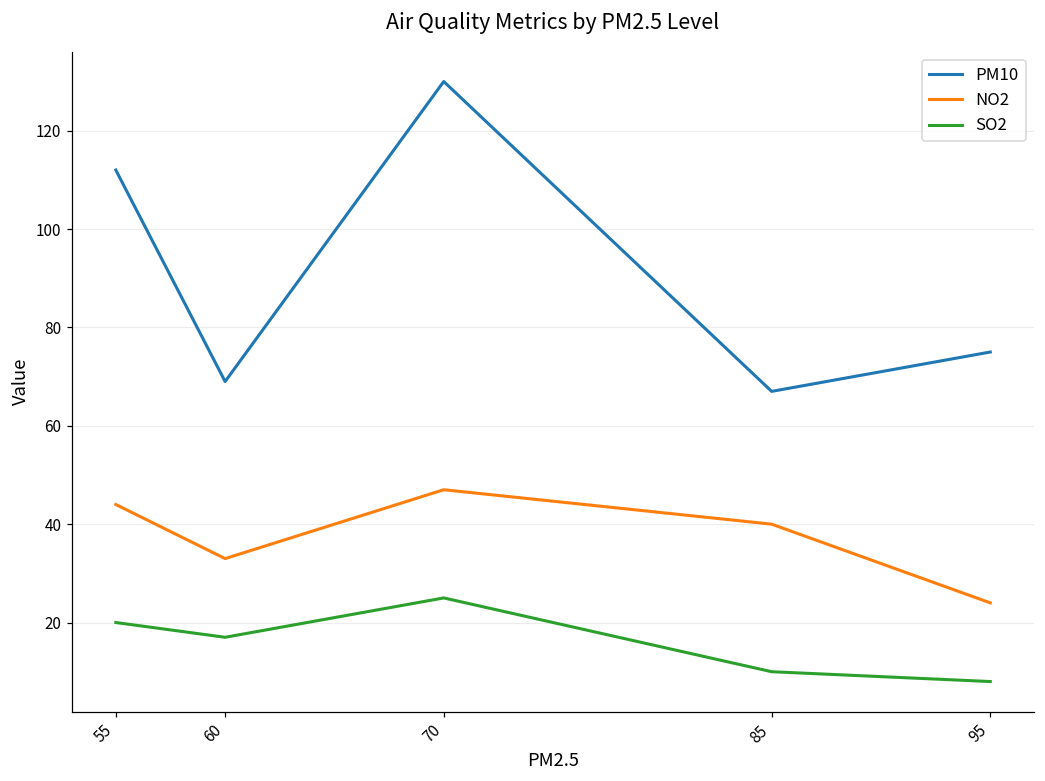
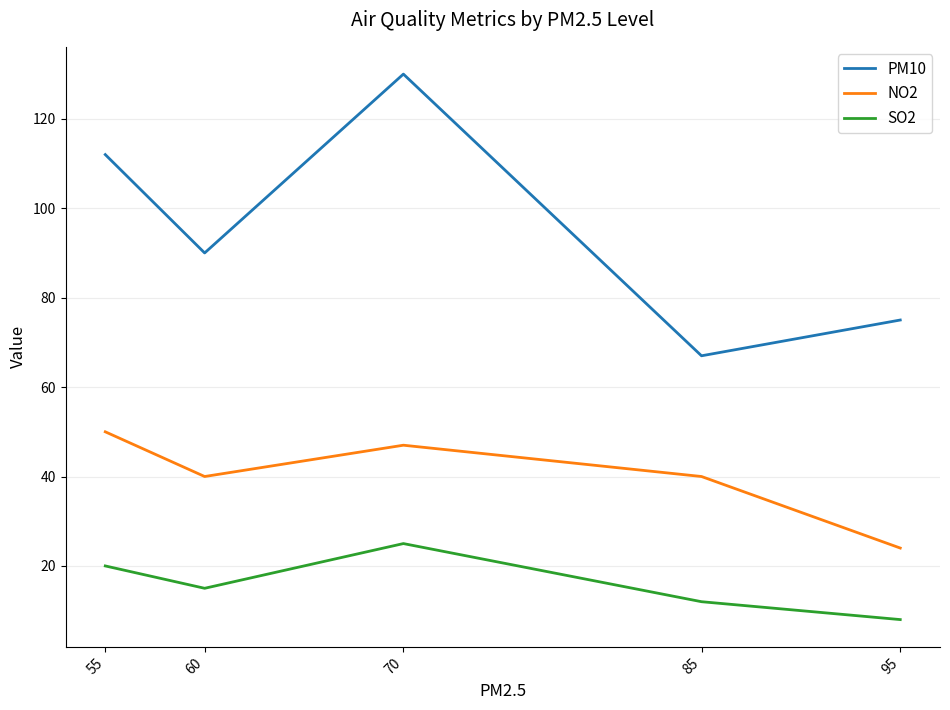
NO2, 55: 44 -> 50
PM10, 60: 69 -> 90
NO2, 60: 33 -> 40
SO2, 60: 17 -> 15
SO2, 85: 10 -> 12
